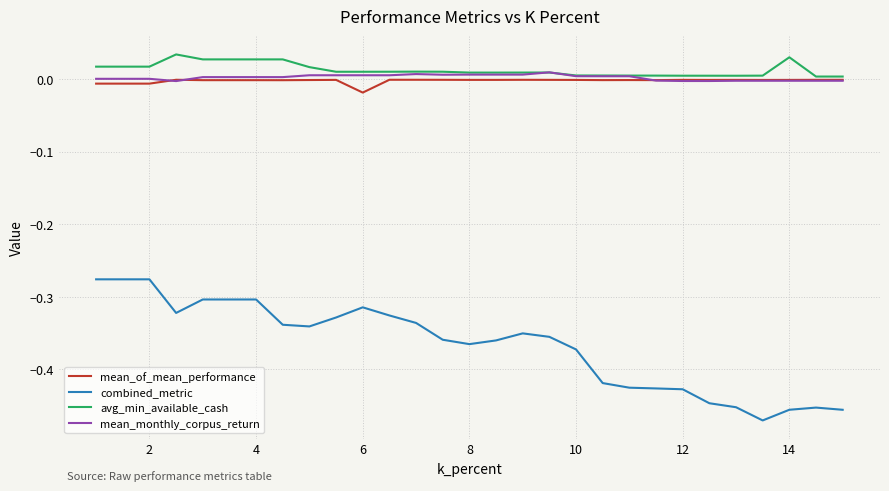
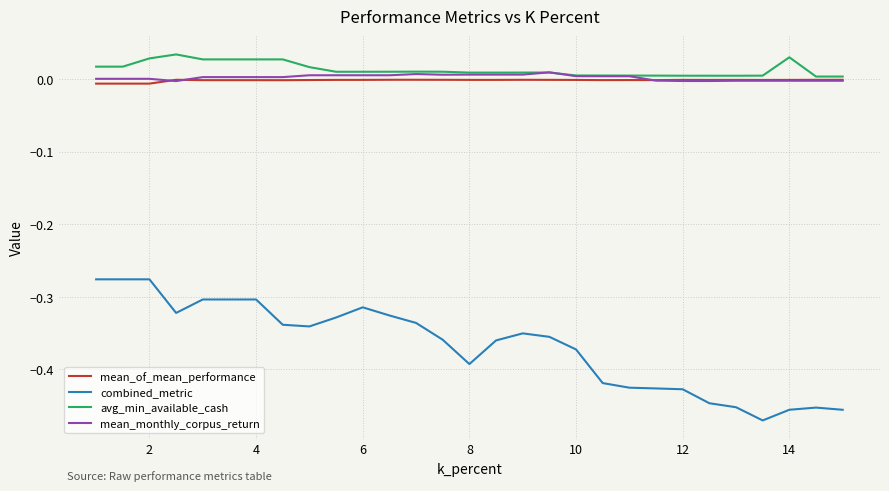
avg_min_available_cash, 2: 0.02 -> 0.03
mean_of_mean_performance, 6: -0.02 -> 0.00
combined_metric, 8: -0.37 -> -0.39
